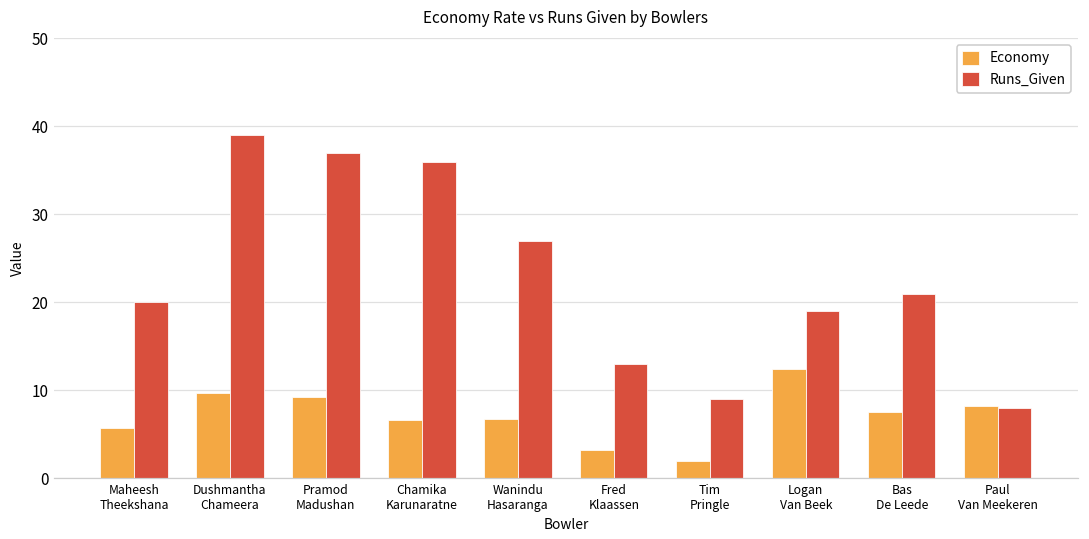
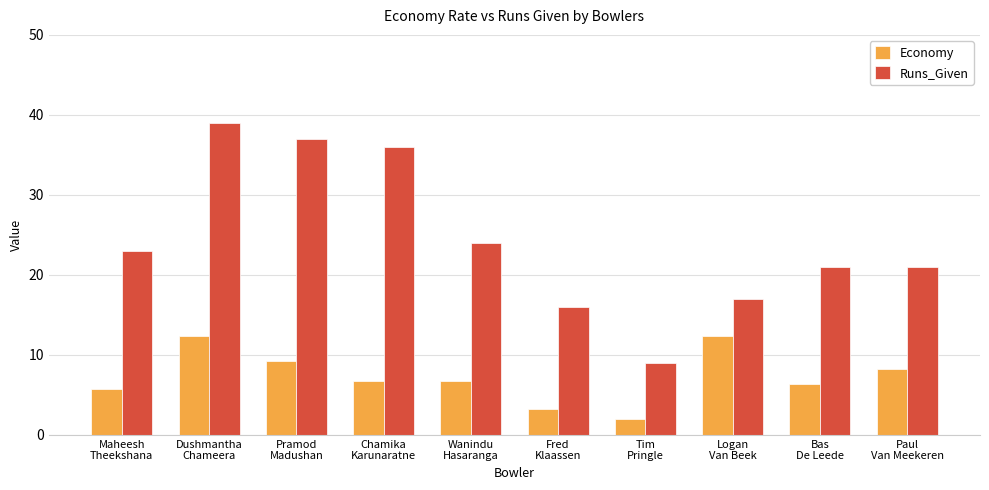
Runs_Given, Maheesh Theekshana: 20 -> 23
Economy, Dushmantha Chameera: 10 -> 12
Runs_Given, Wanindu Hasaranga: 27 -> 24
Runs_Given, Fred Klaassen: 13 -> 16
Runs_Given, Logan Van Beek: 19 -> 17
Economy, Bas De Leede: 8 -> 6
Runs_Given, Paul Van Meekeren: 8 -> 21
